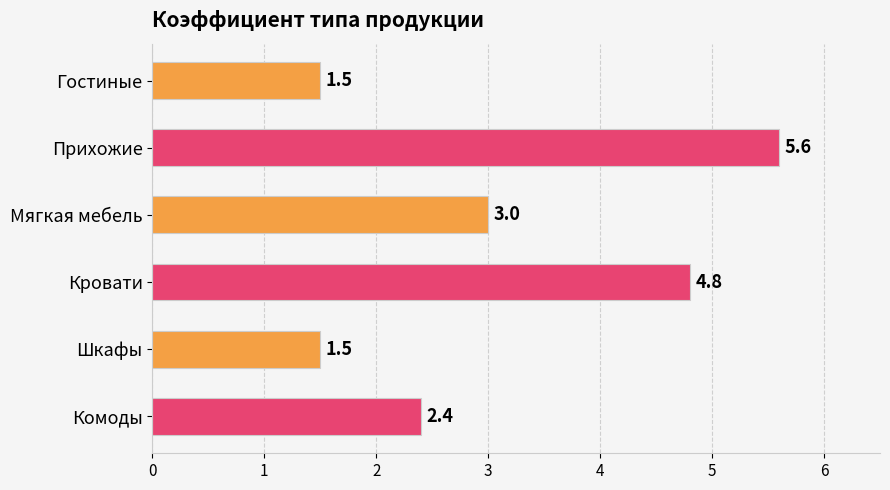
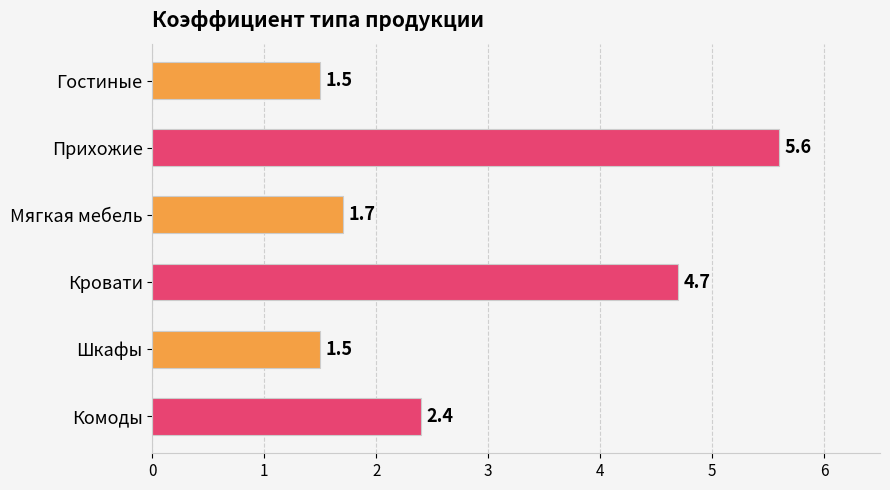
Мягкая мебель: 3.0 -> 1.7
Кровати: 4.8 -> 4.7
